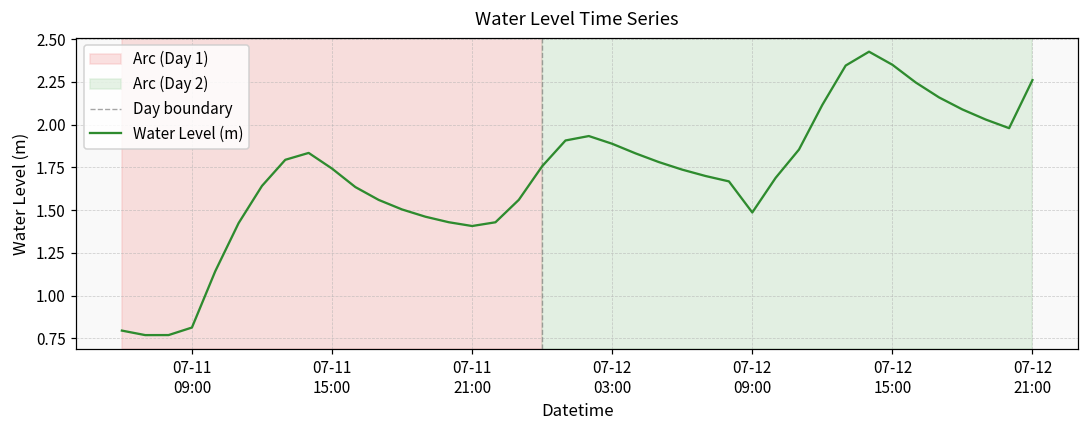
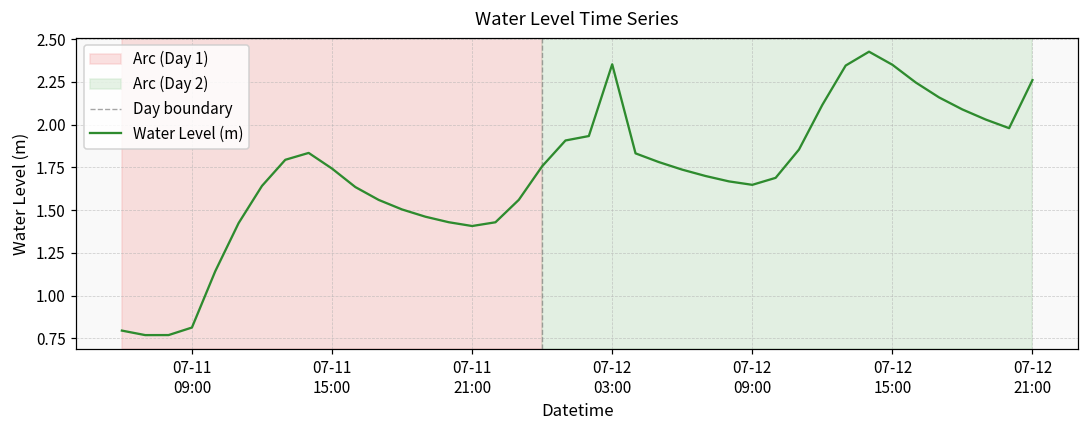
07-12 03:00: 1.89 -> 2.35
07-12 09:00: 1.49 -> 1.65
